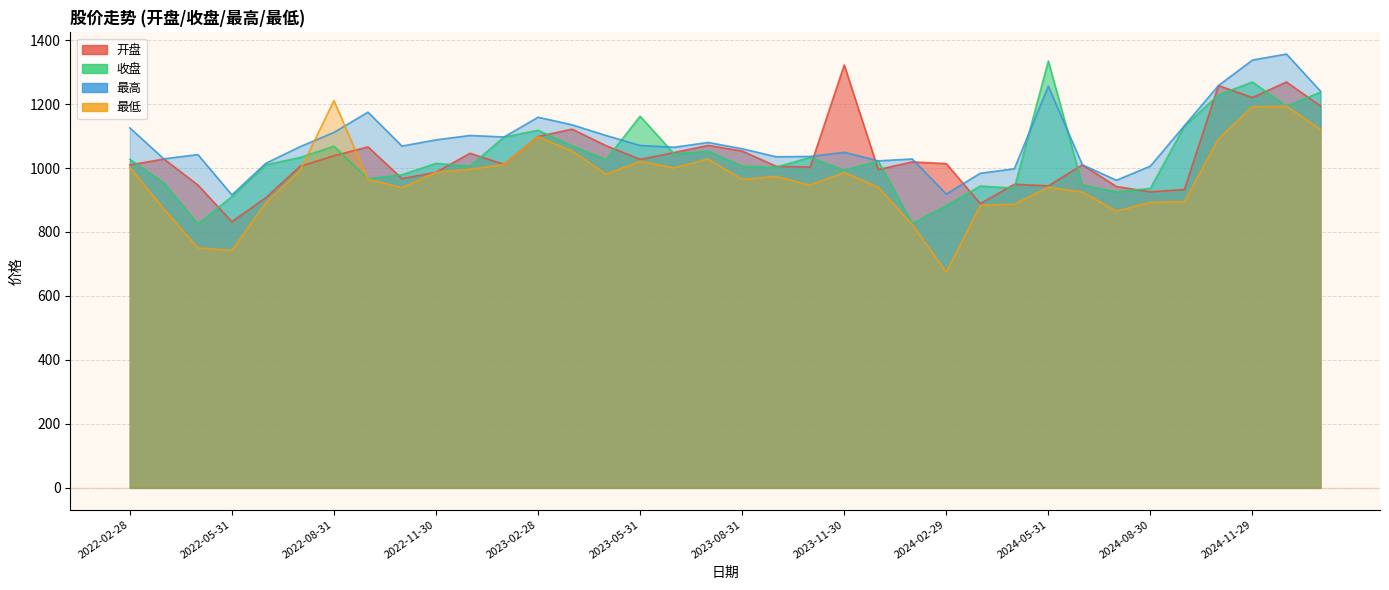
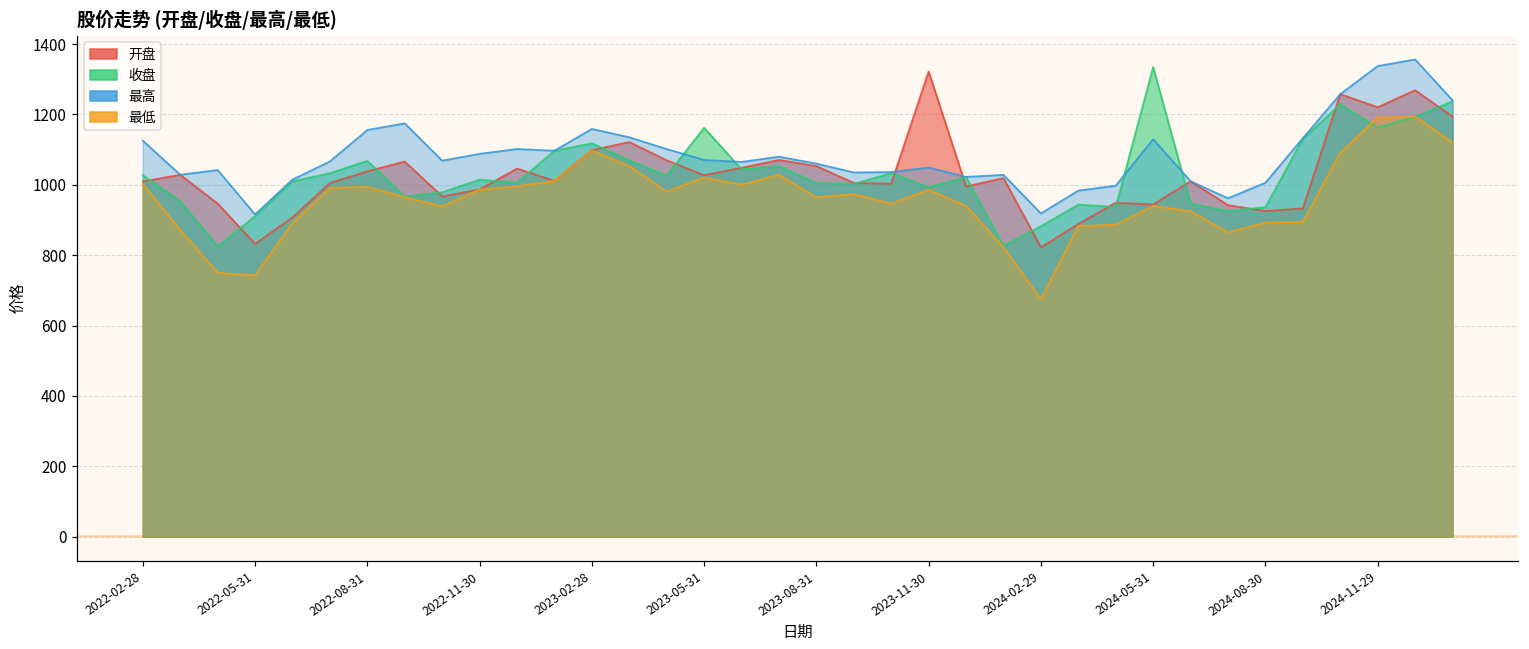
最高, 2022-08-31: 1110 -> 1160
最低, 2022-08-31: 1210 -> 990
开盘, 2024-02-29: 1010 -> 820
最高, 2024-05-31: 1260 -> 1130
收盘, 2024-11-29: 1270 -> 1160
